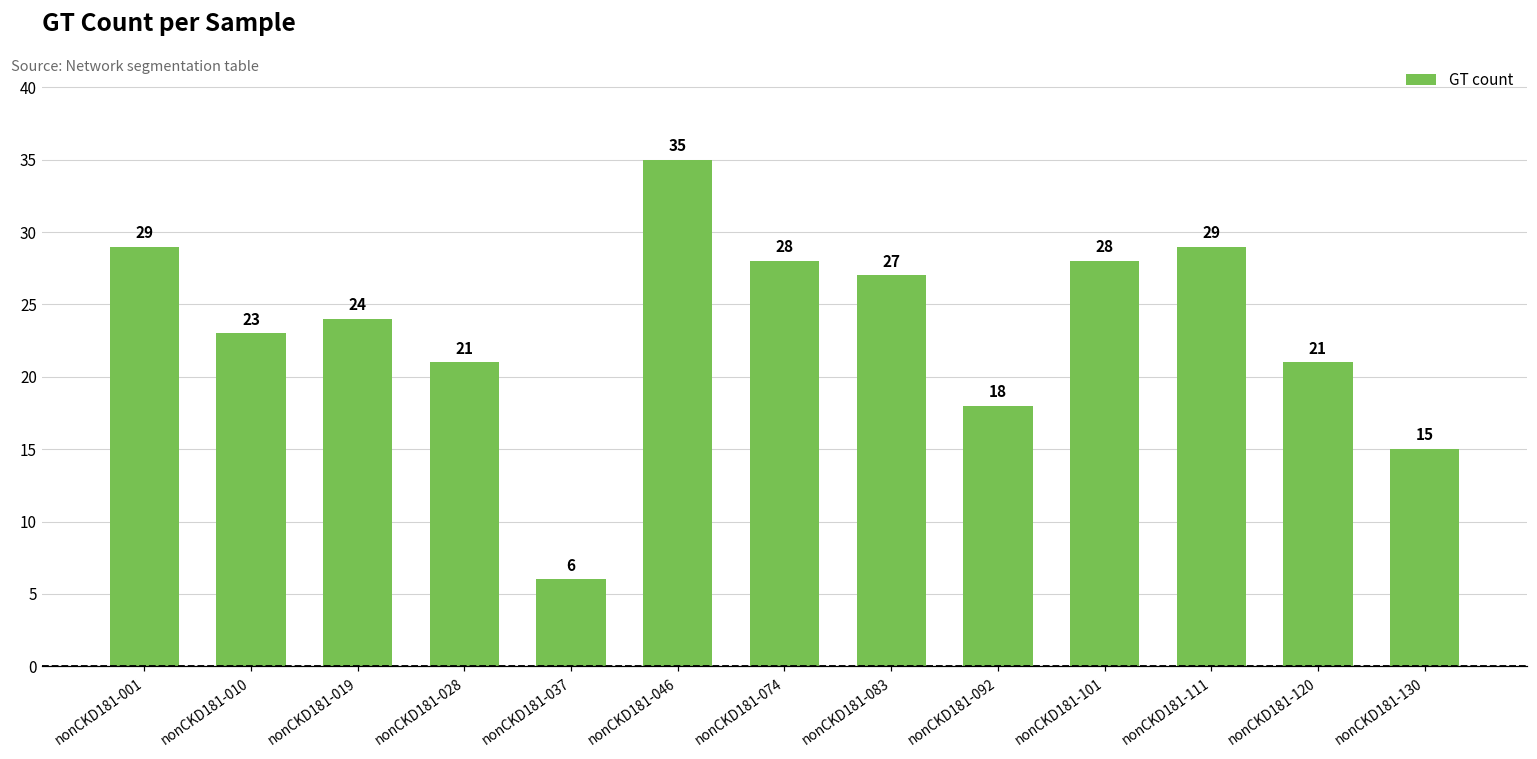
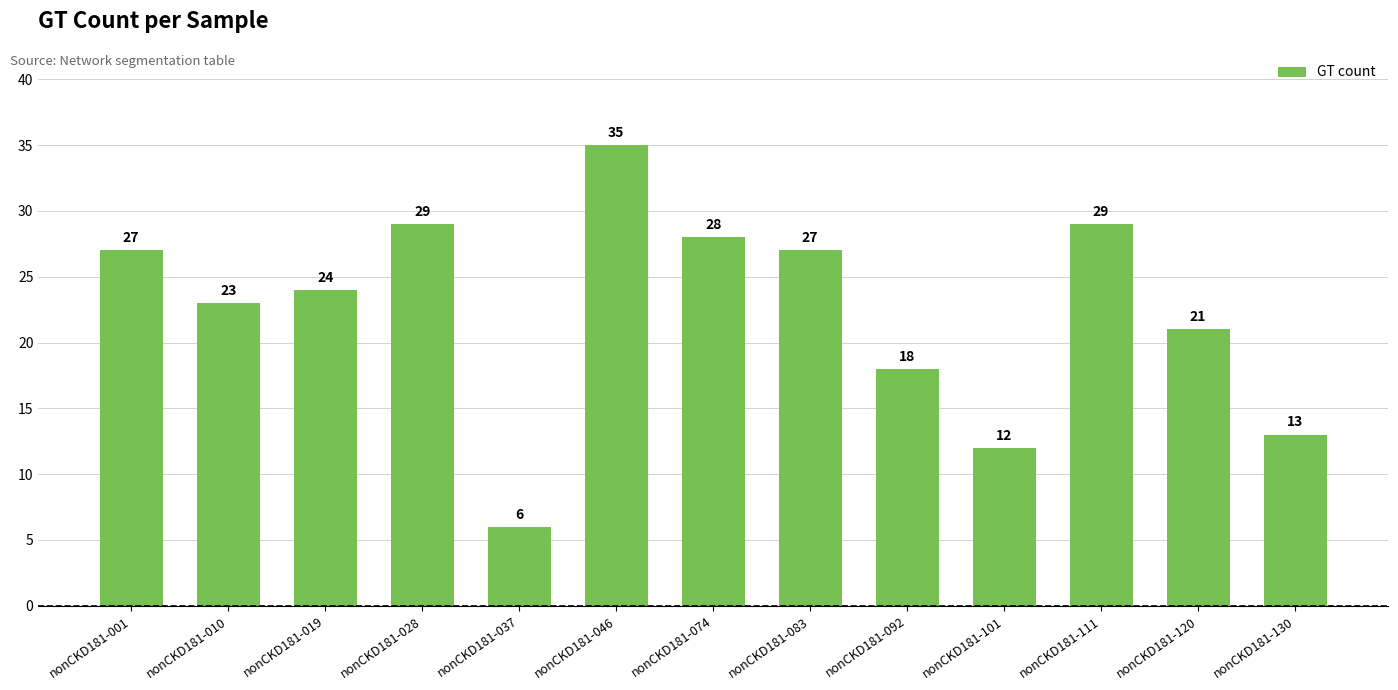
nonCKD181-001: 29 -> 27
nonCKD181-028: 21 -> 29
nonCKD181-101: 28 -> 12
nonCKD181-130: 15 -> 13
